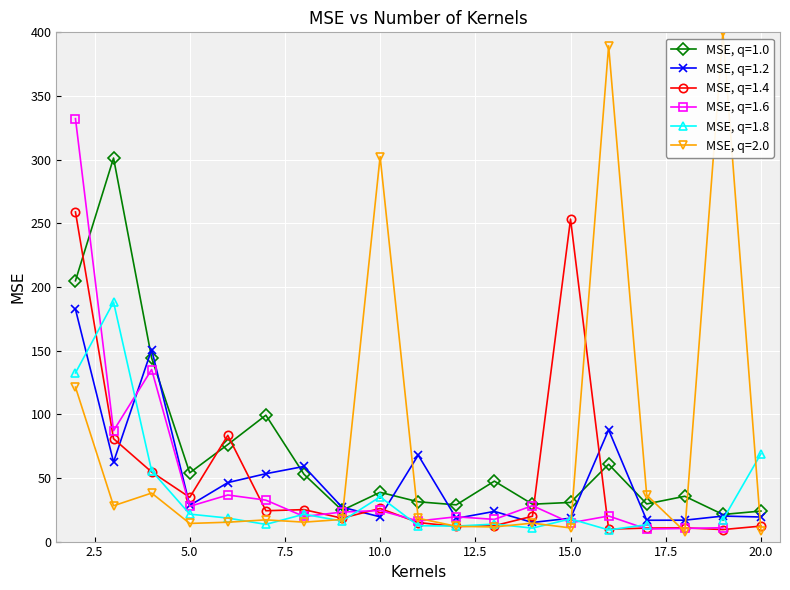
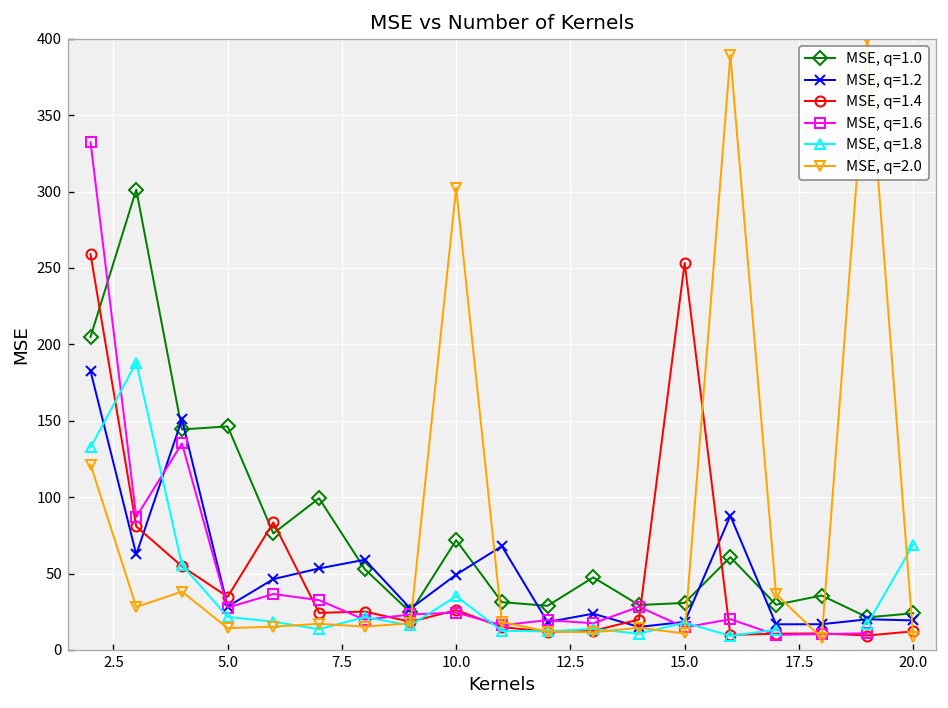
MSE, q=1.0, 5.0: 54 -> 146
MSE, q=1.0, 10.0: 39 -> 72
MSE, q=1.2, 10.0: 19 -> 49
